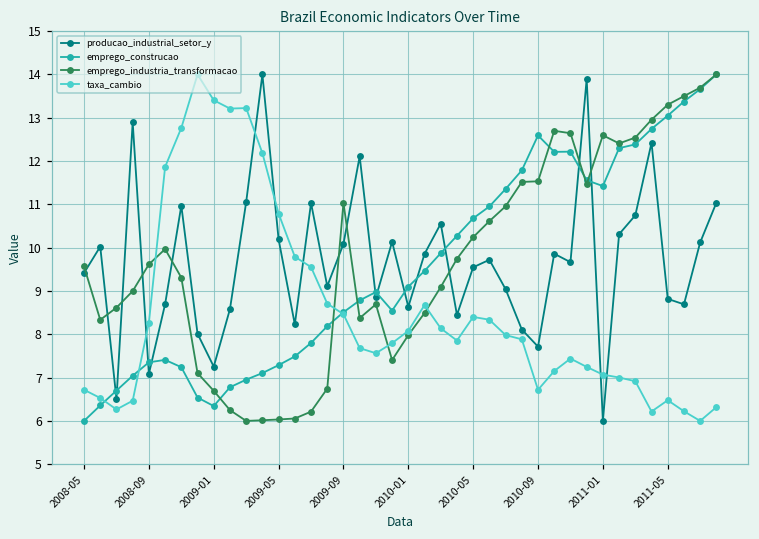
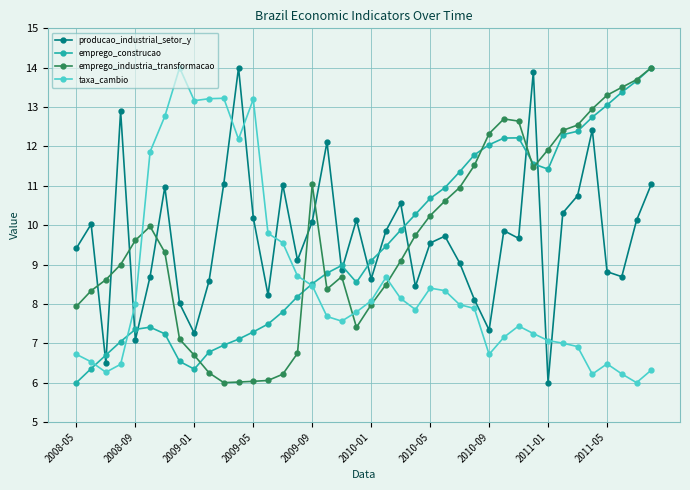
emprego_industria_transformacao, 2008-05: 9.6 -> 7.9
taxa_cambio, 2008-09: 8.3 -> 8.0
taxa_cambio, 2009-01: 13.4 -> 13.2
taxa_cambio, 2009-05: 10.8 -> 13.2
producao_industrial_setor_y, 2010-09: 7.7 -> 7.3
emprego_construcao, 2010-09: 12.6 -> 12.0
emprego_industria_transformacao, 2010-09: 11.5 -> 12.3
emprego_industria_transformacao, 2011-01: 12.6 -> 11.9
